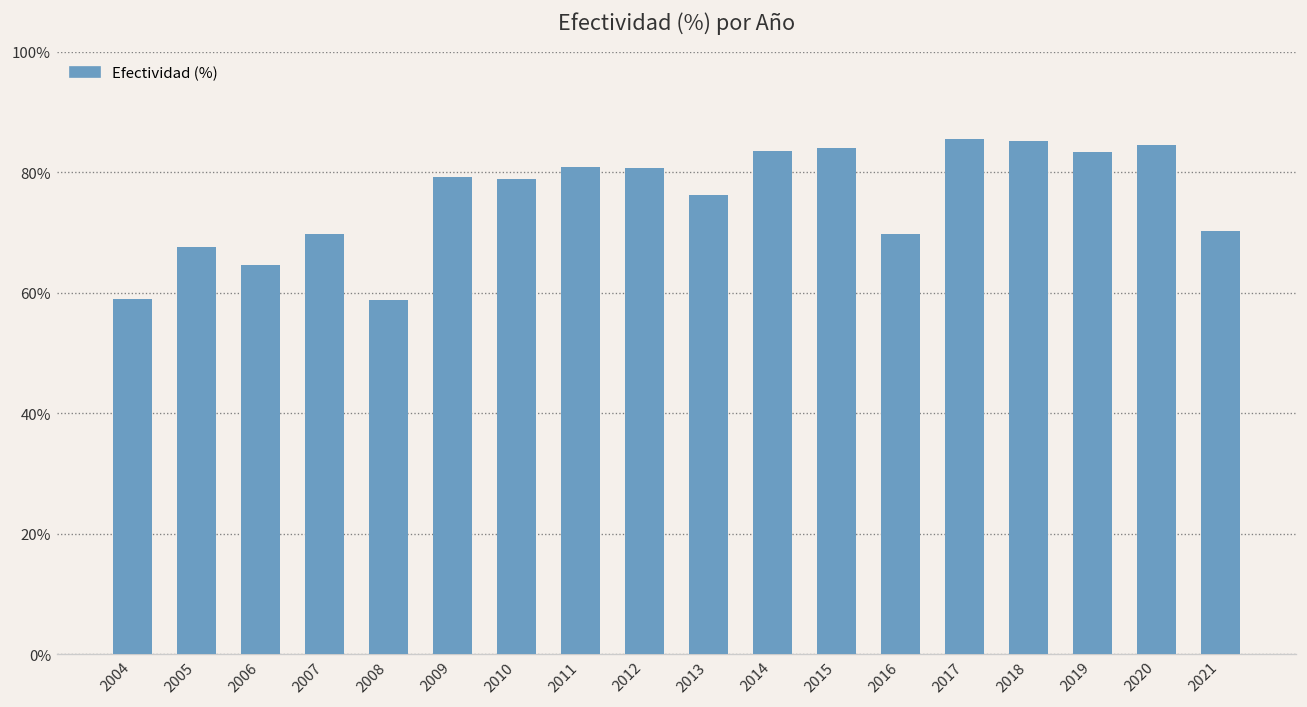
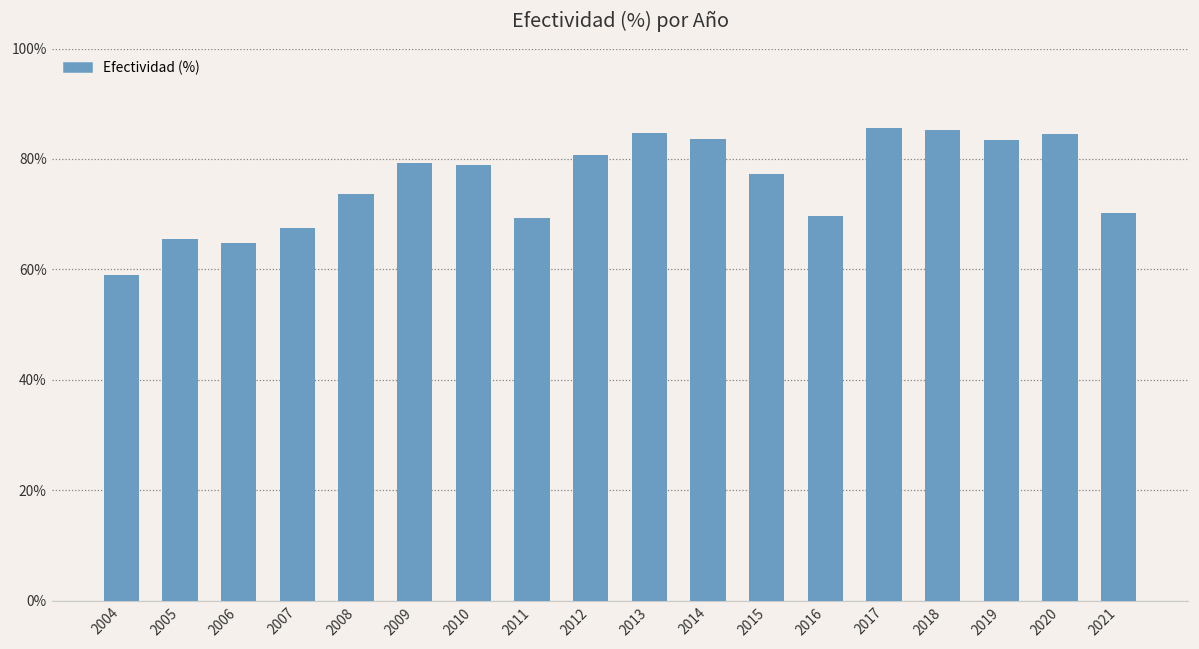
2005: 68% -> 66%
2007: 70% -> 68%
2008: 59% -> 74%
2011: 81% -> 69%
2013: 76% -> 85%
2015: 84% -> 77%
